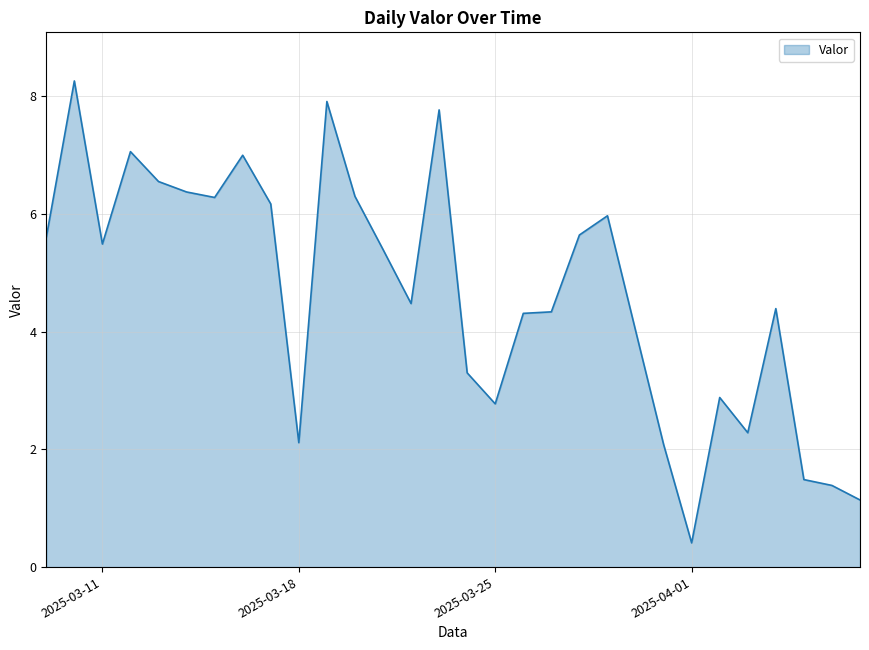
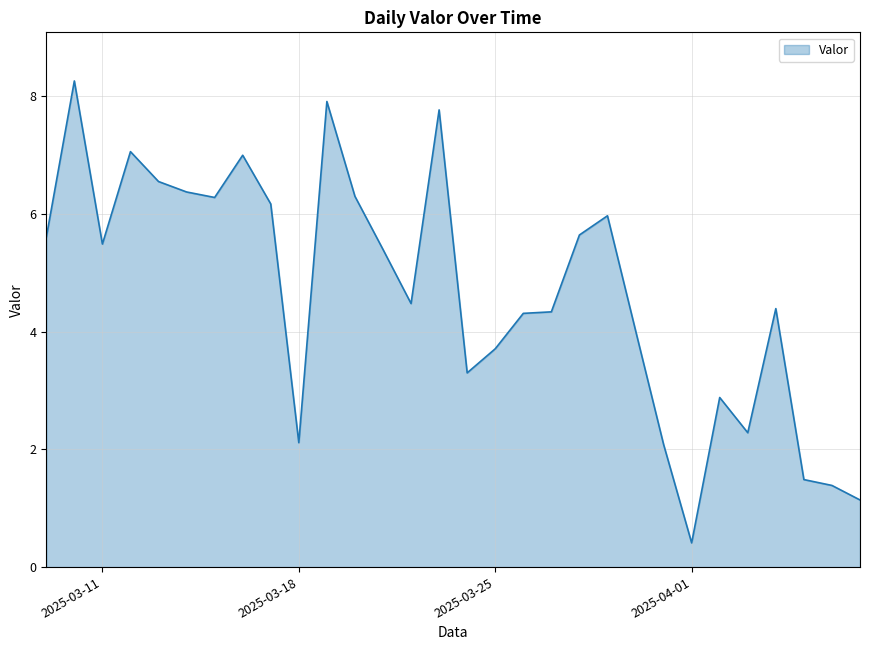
2025-03-25: 2.8 -> 3.7
